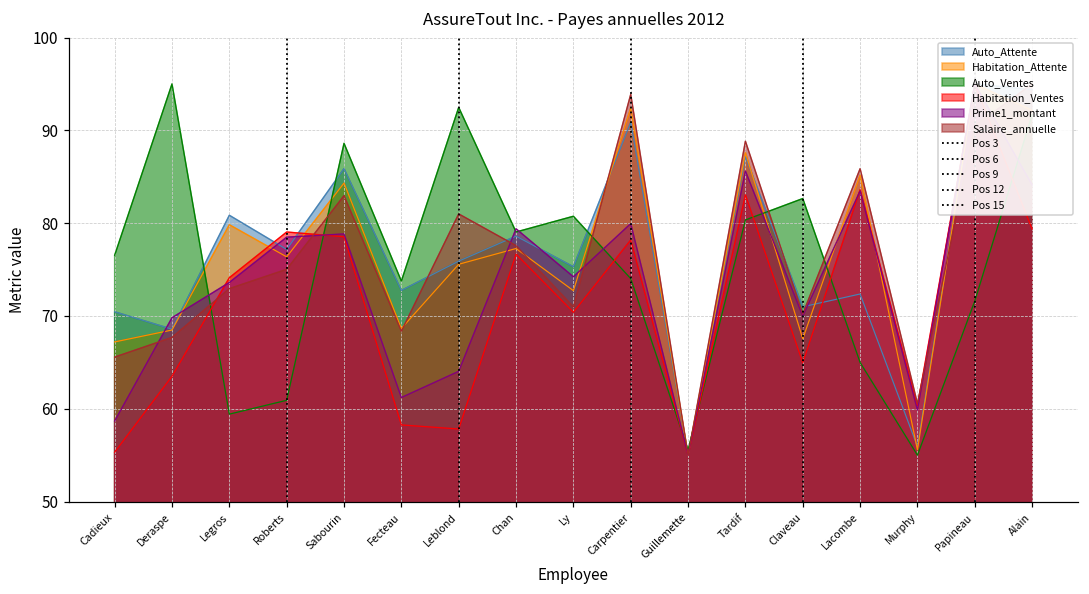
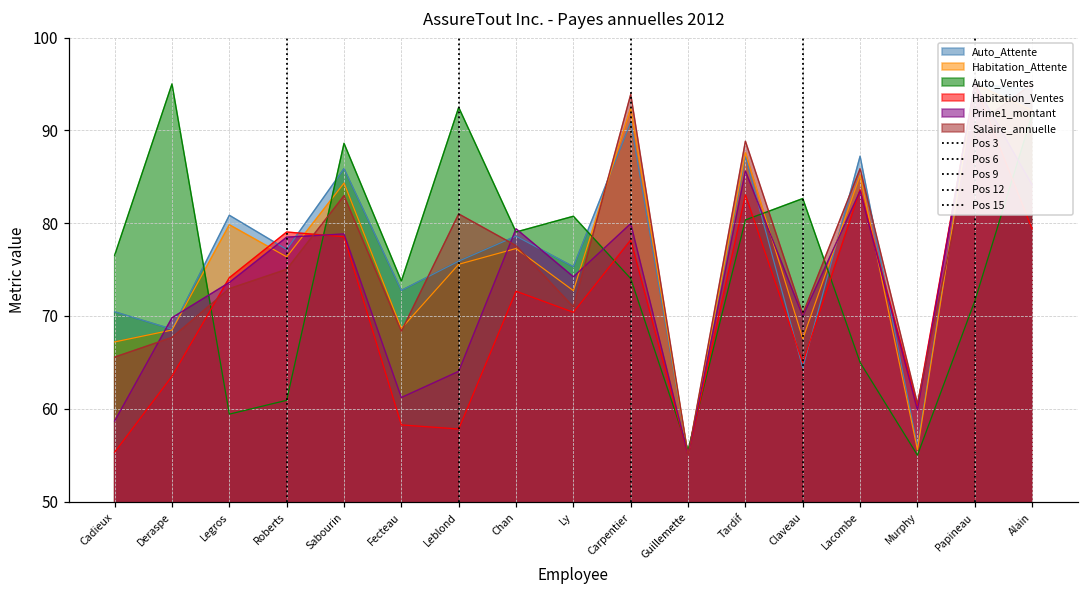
Habitation_Ventes, Chan: 77 -> 73
Auto_Attente, Claveau: 71 -> 64
Auto_Attente, Lacombe: 72 -> 87
